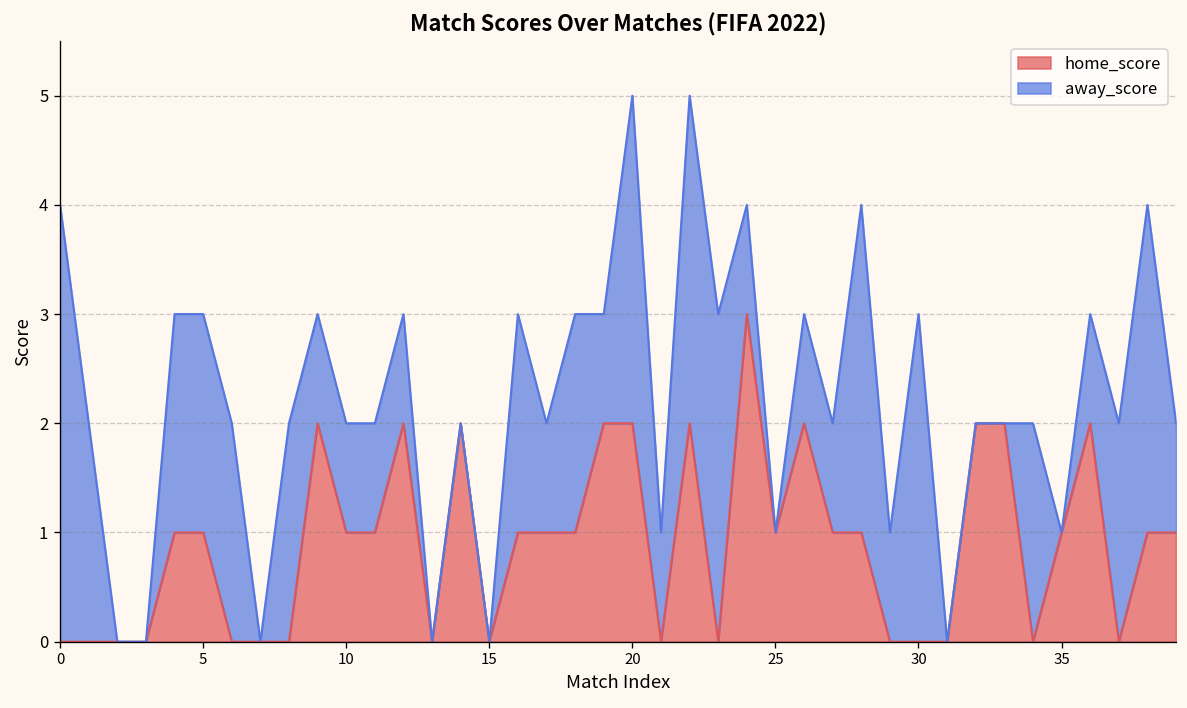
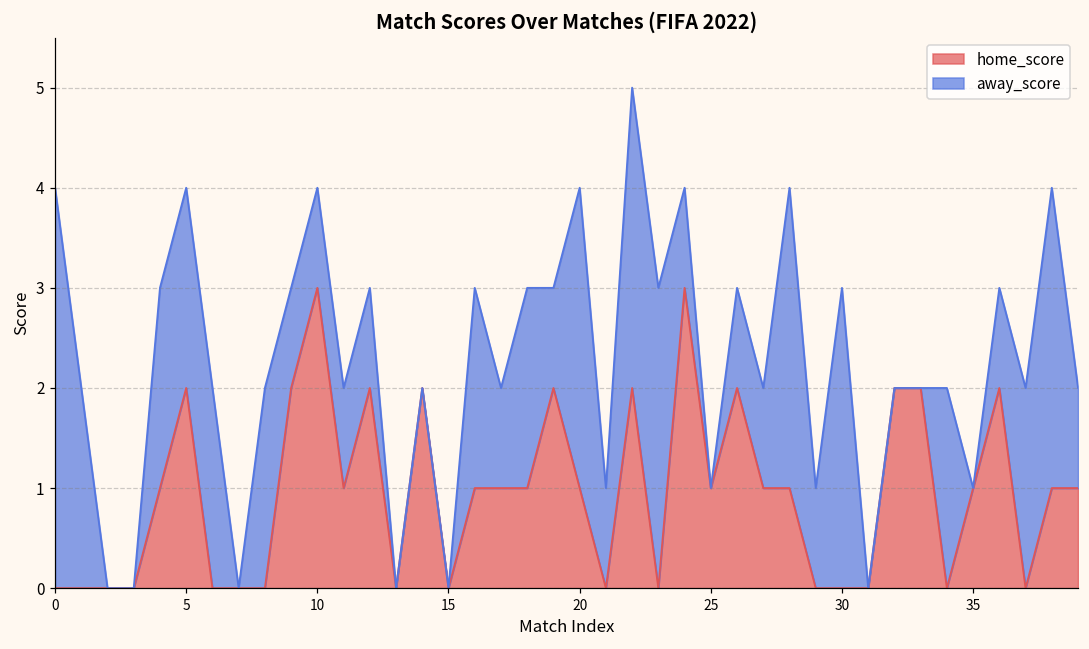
home_score, 5: 1 -> 2
home_score, 10: 1 -> 3
home_score, 20: 2 -> 1
